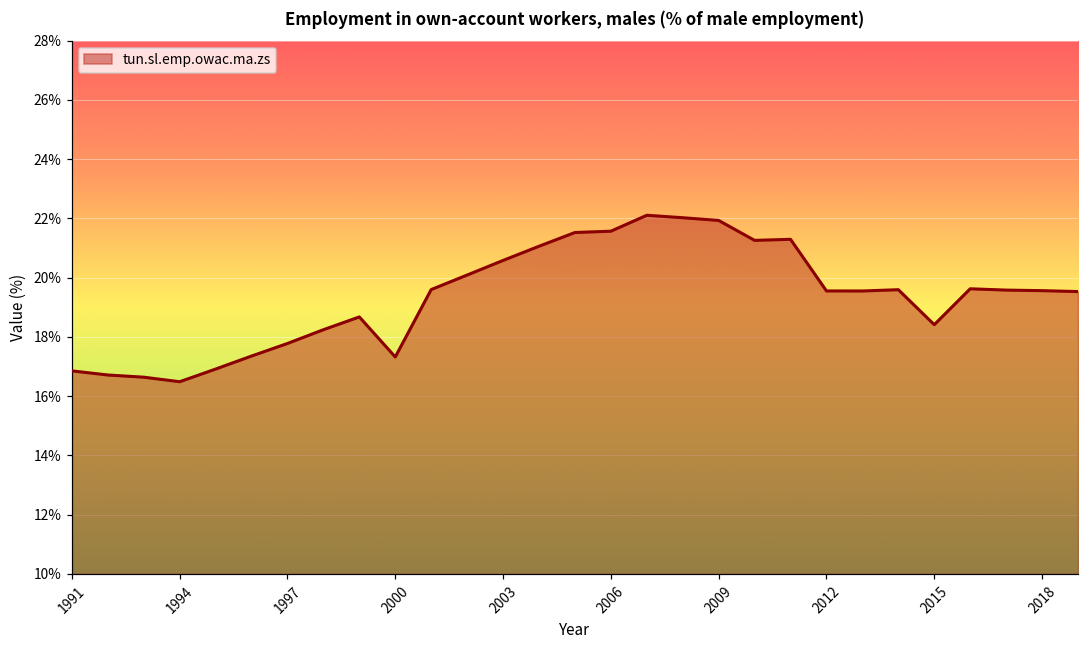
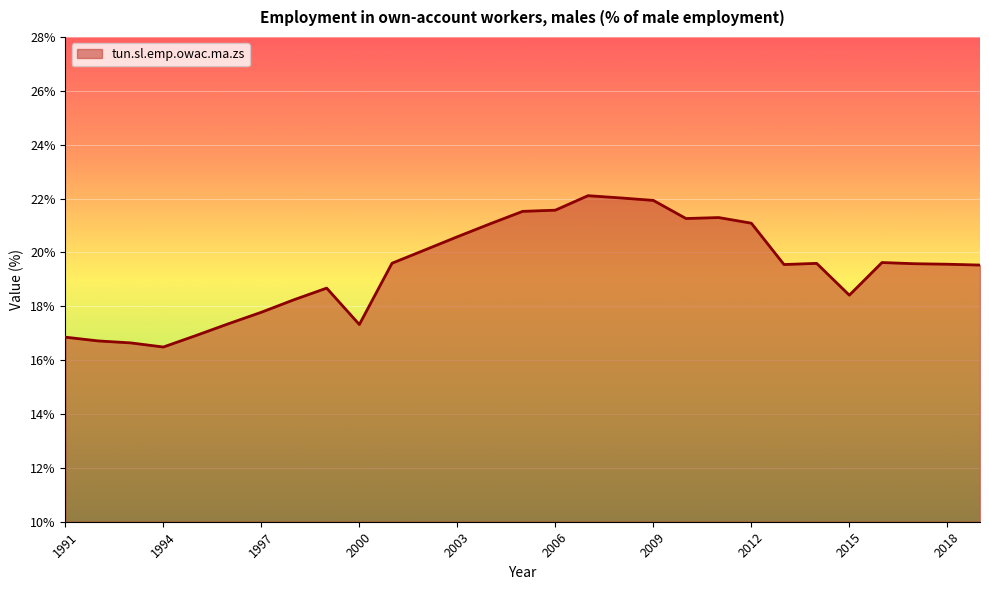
2012: 19.6% -> 21.1%
